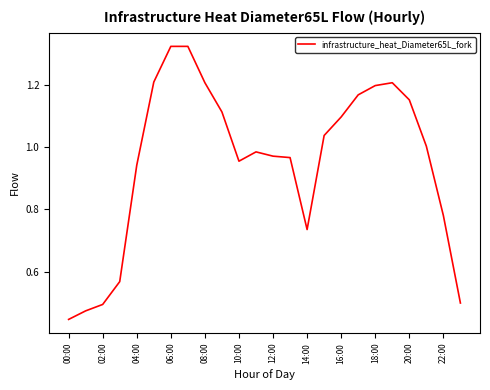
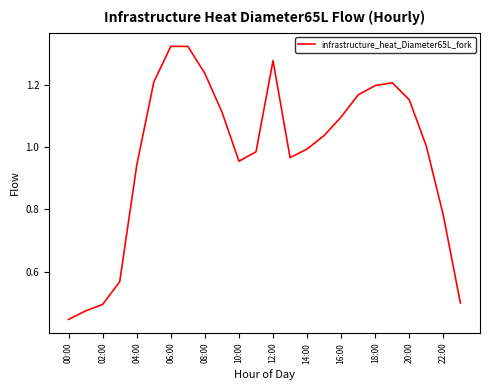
08:00: 1.21 -> 1.24
12:00: 0.97 -> 1.28
14:00: 0.74 -> 0.99
